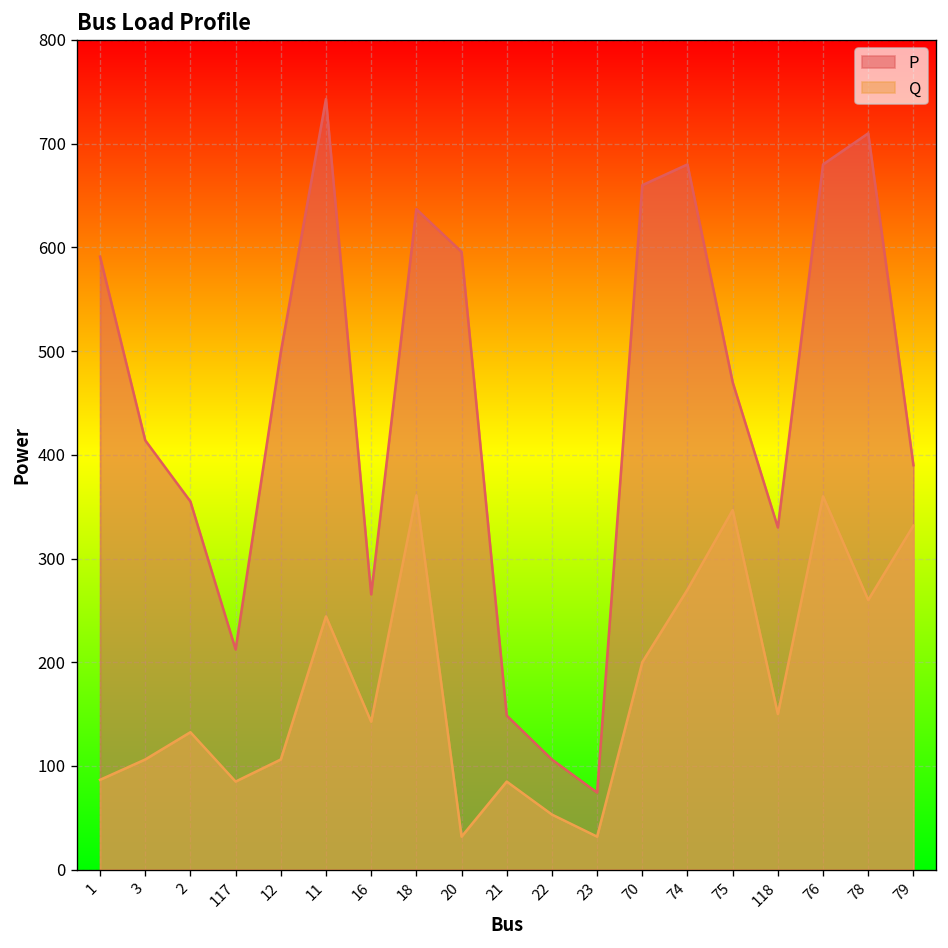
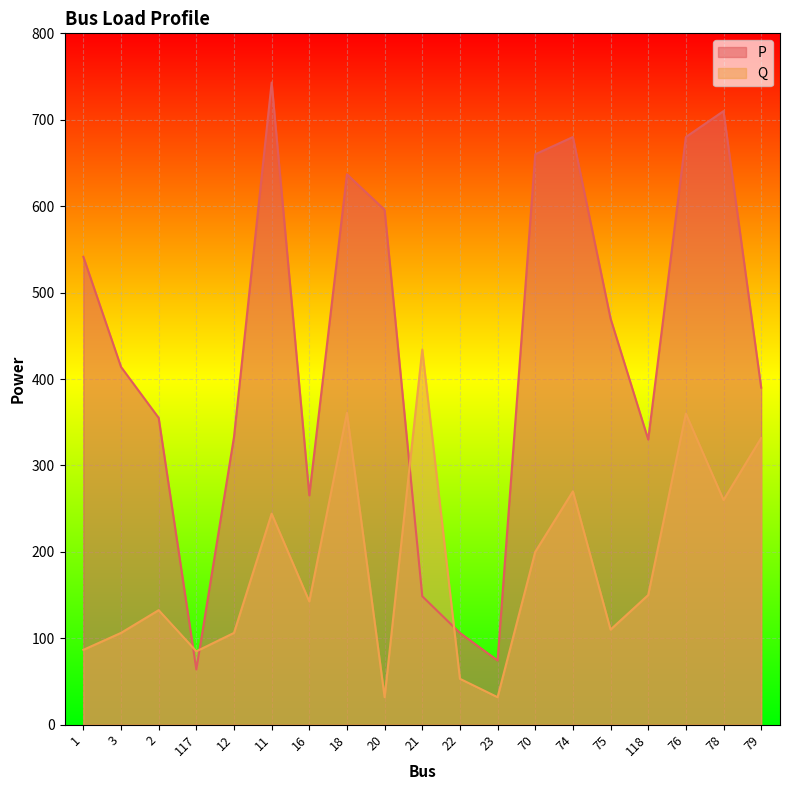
P, 1: 590 -> 540
P, 117: 210 -> 60
P, 12: 500 -> 330
Q, 21: 80 -> 430
Q, 75: 350 -> 110
